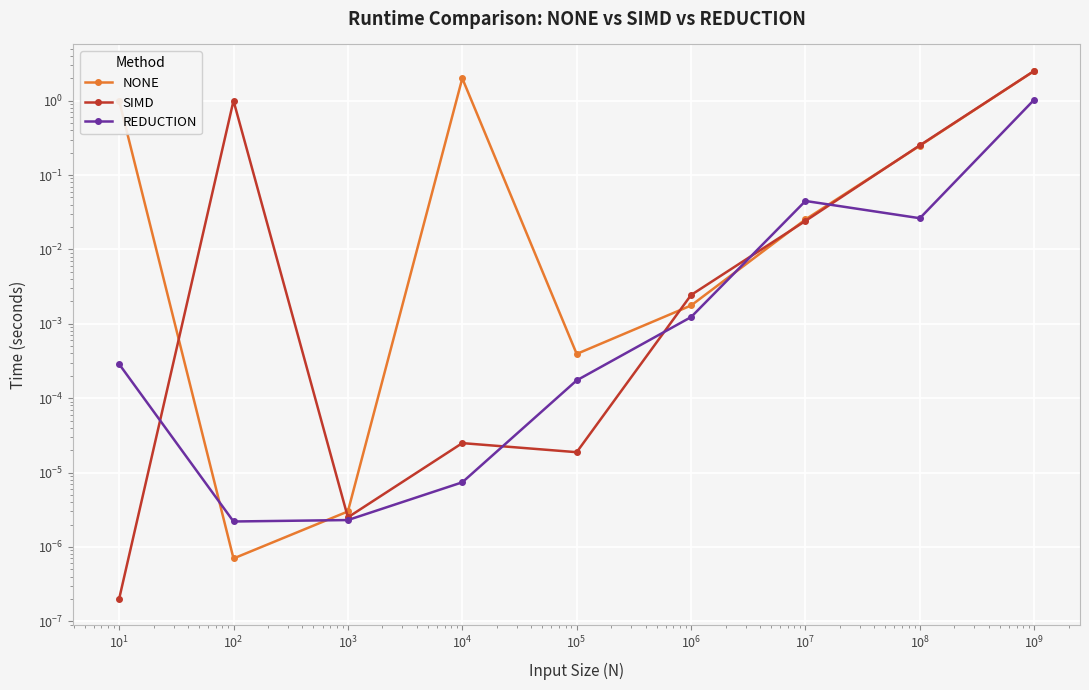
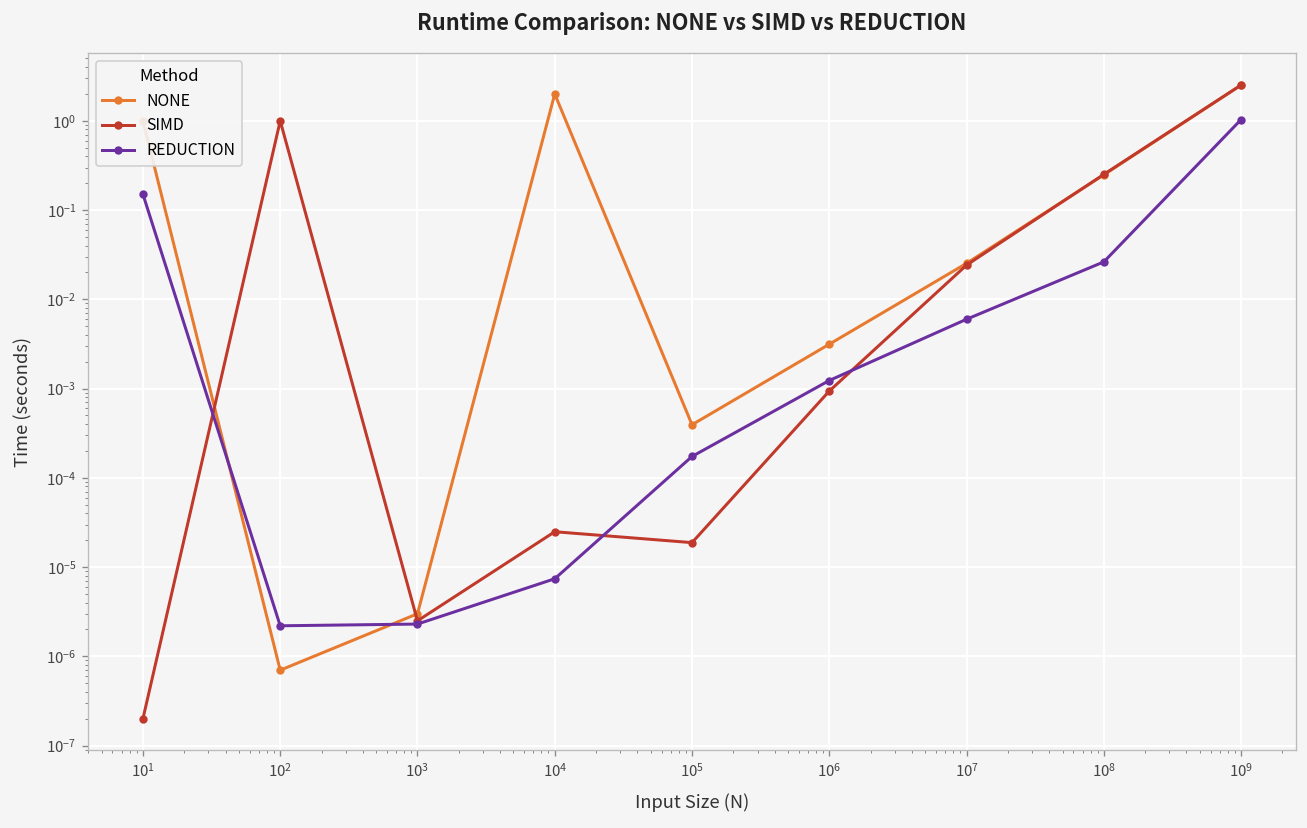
REDUCTION, 10^1: 0.00029 -> 0.15
NONE, 10^6: 0.0018 -> 0.0031
SIMD, 10^6: 0.0024 -> 0.0009
REDUCTION, 10^7: 0.04 -> 0.006
